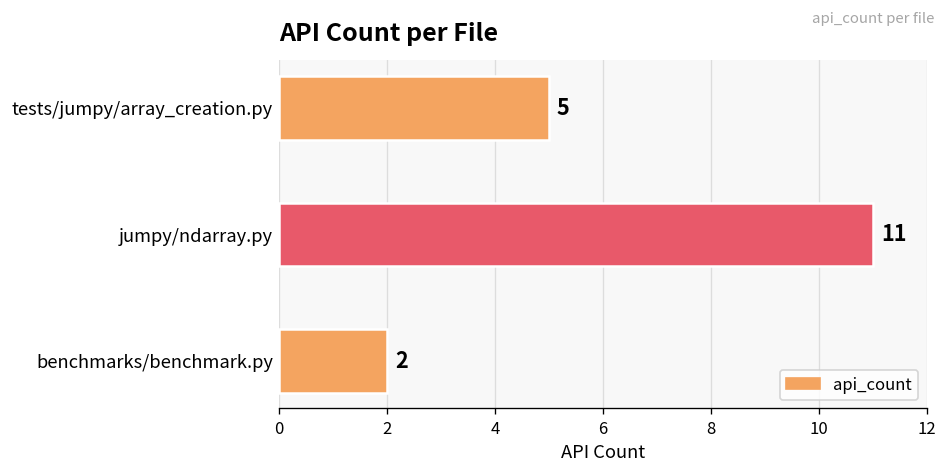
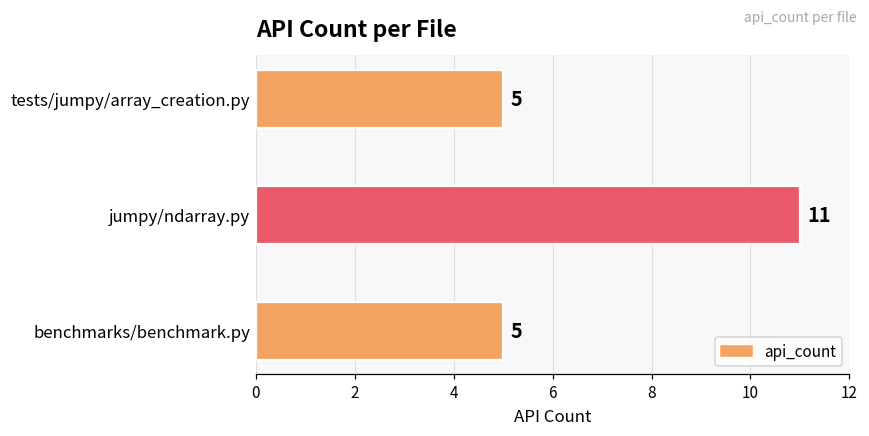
benchmarks/benchmark.py: 2 -> 5
